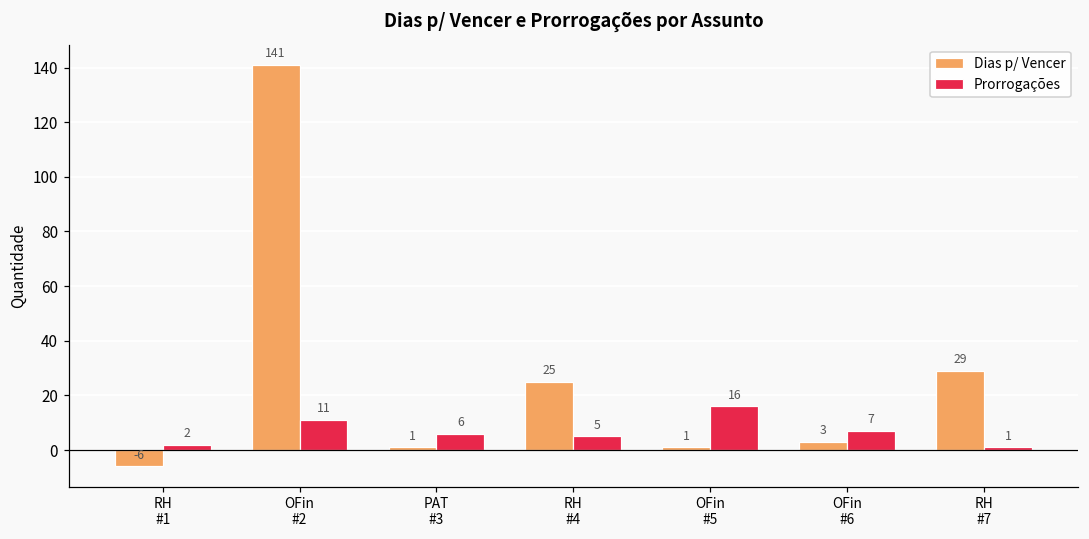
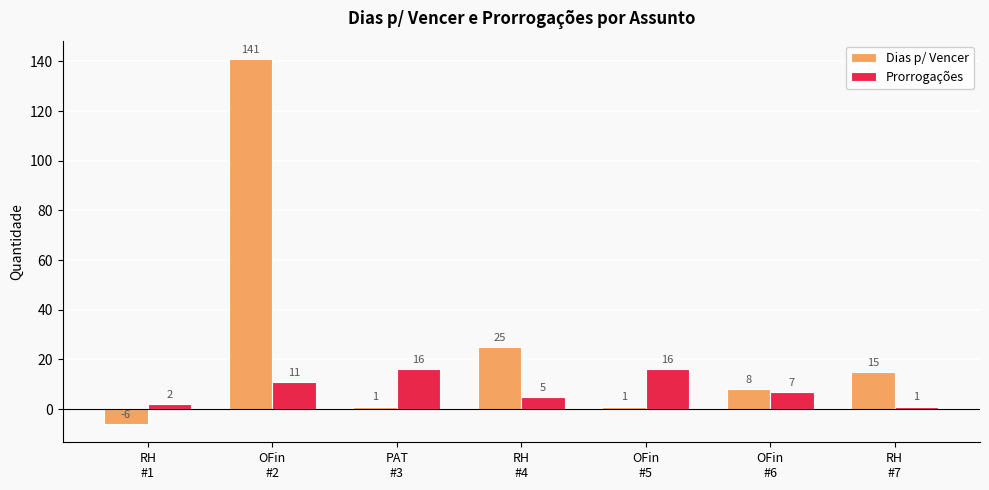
Prorrogações, PAT #3: 6 -> 16
Dias p/ Vencer, OFin #6: 3 -> 8
Dias p/ Vencer, RH #7: 29 -> 15
